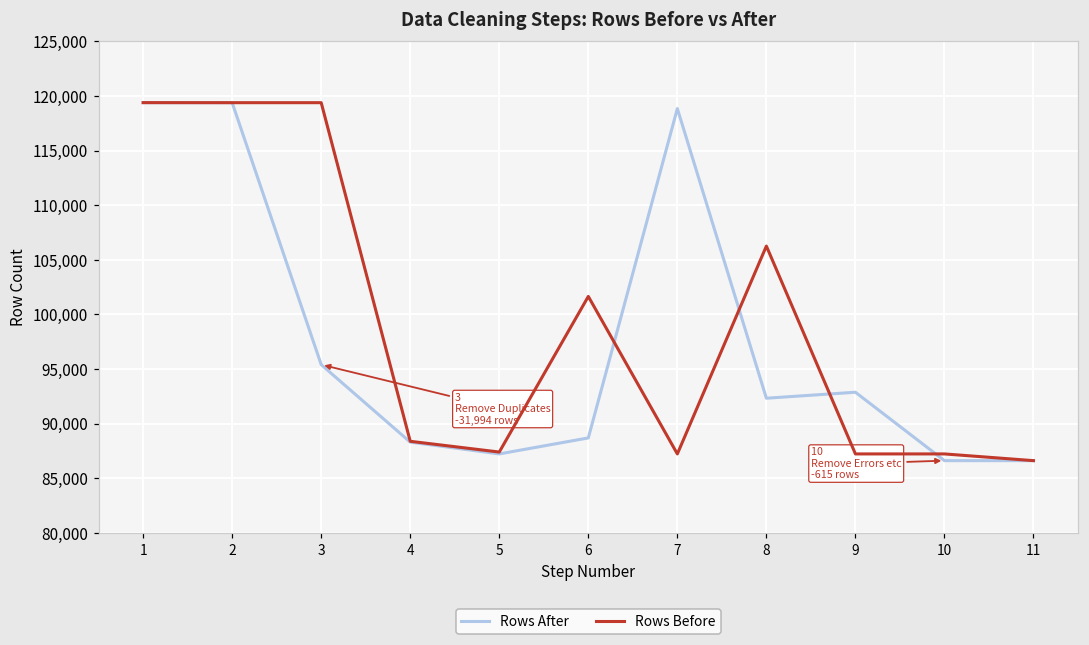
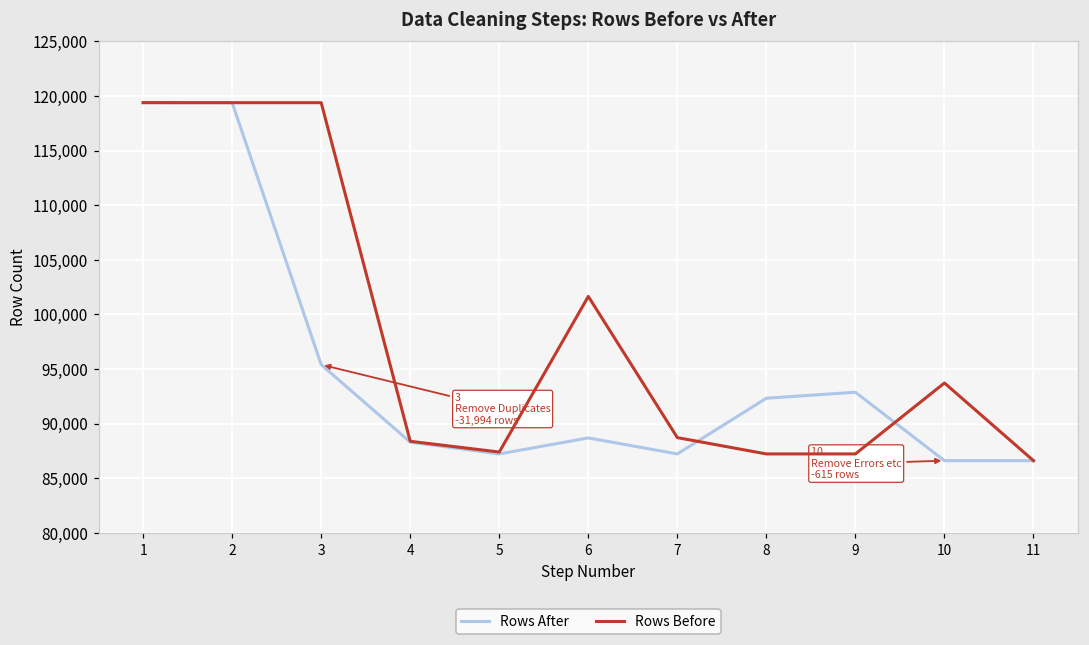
Rows After, 7: 119,000 -> 87,000
Rows Before, 7: 87,000 -> 89,000
Rows Before, 8: 106,000 -> 87,000
Rows Before, 10: 87,000 -> 94,000
